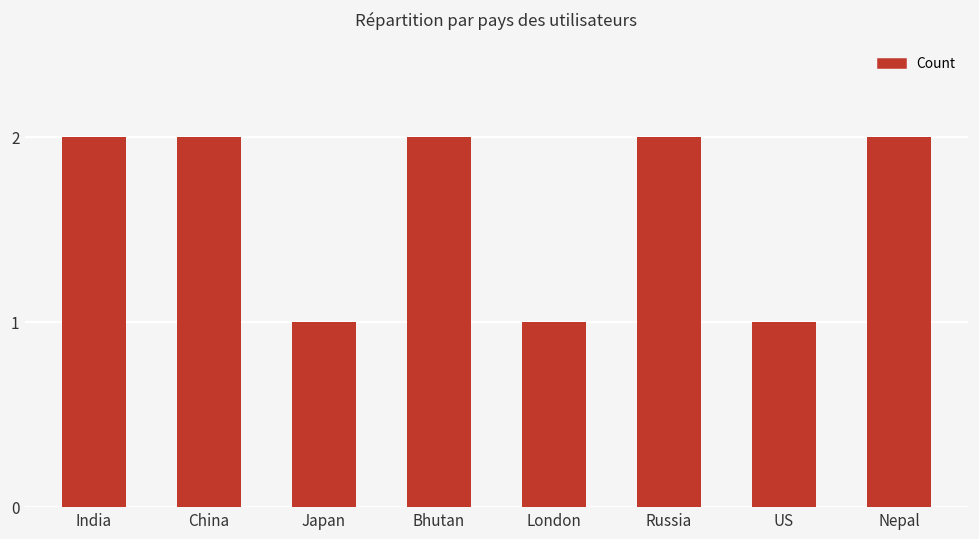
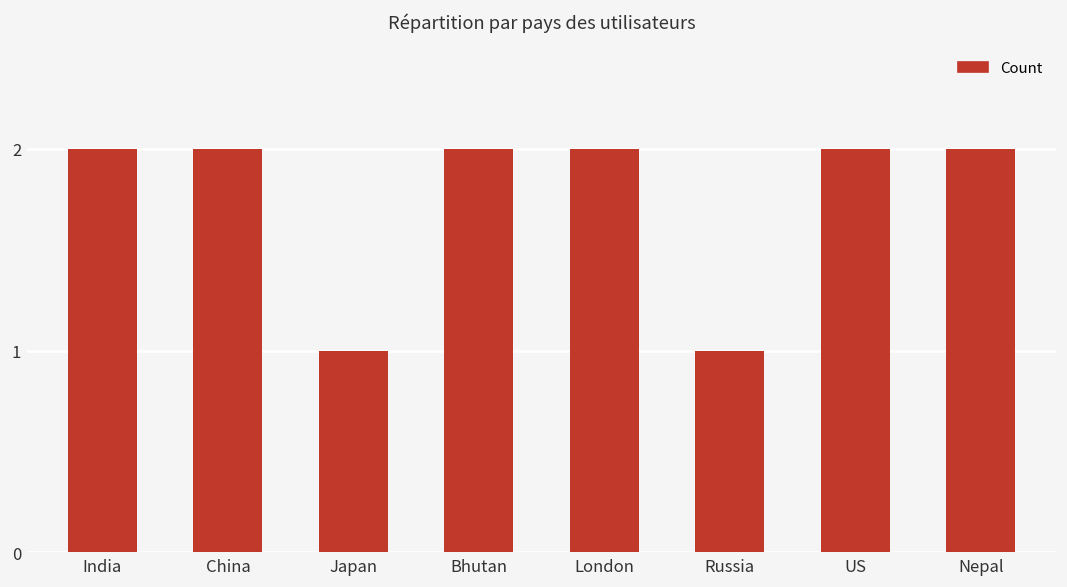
London: 1 -> 2
Russia: 2 -> 1
US: 1 -> 2
